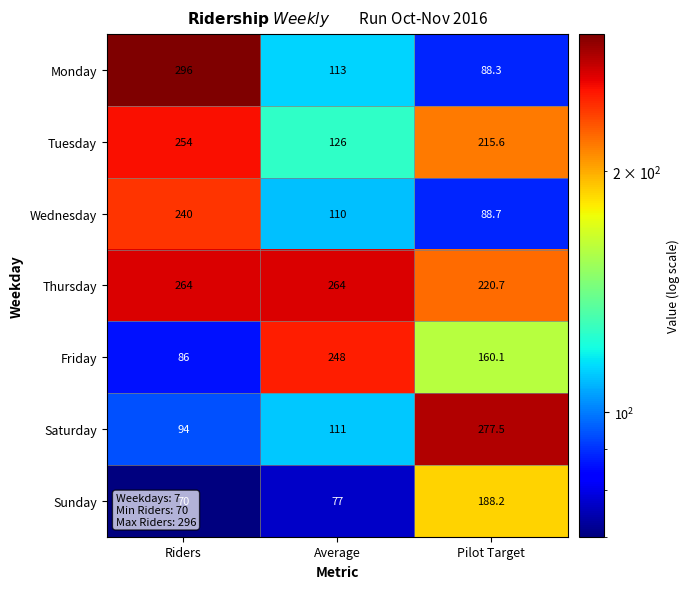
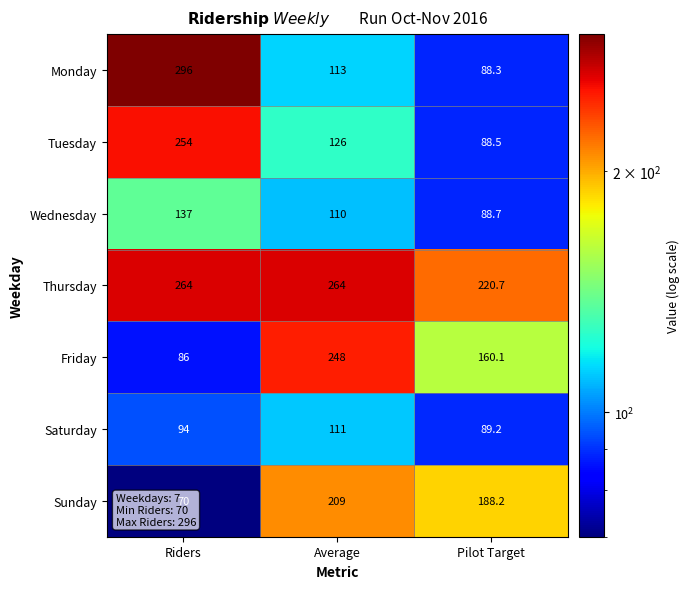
Tuesday, Pilot Target: 215.6 -> 88.5
Wednesday, Riders: 240 -> 137
Saturday, Pilot Target: 277.5 -> 89.2
Sunday, Average: 77 -> 209
